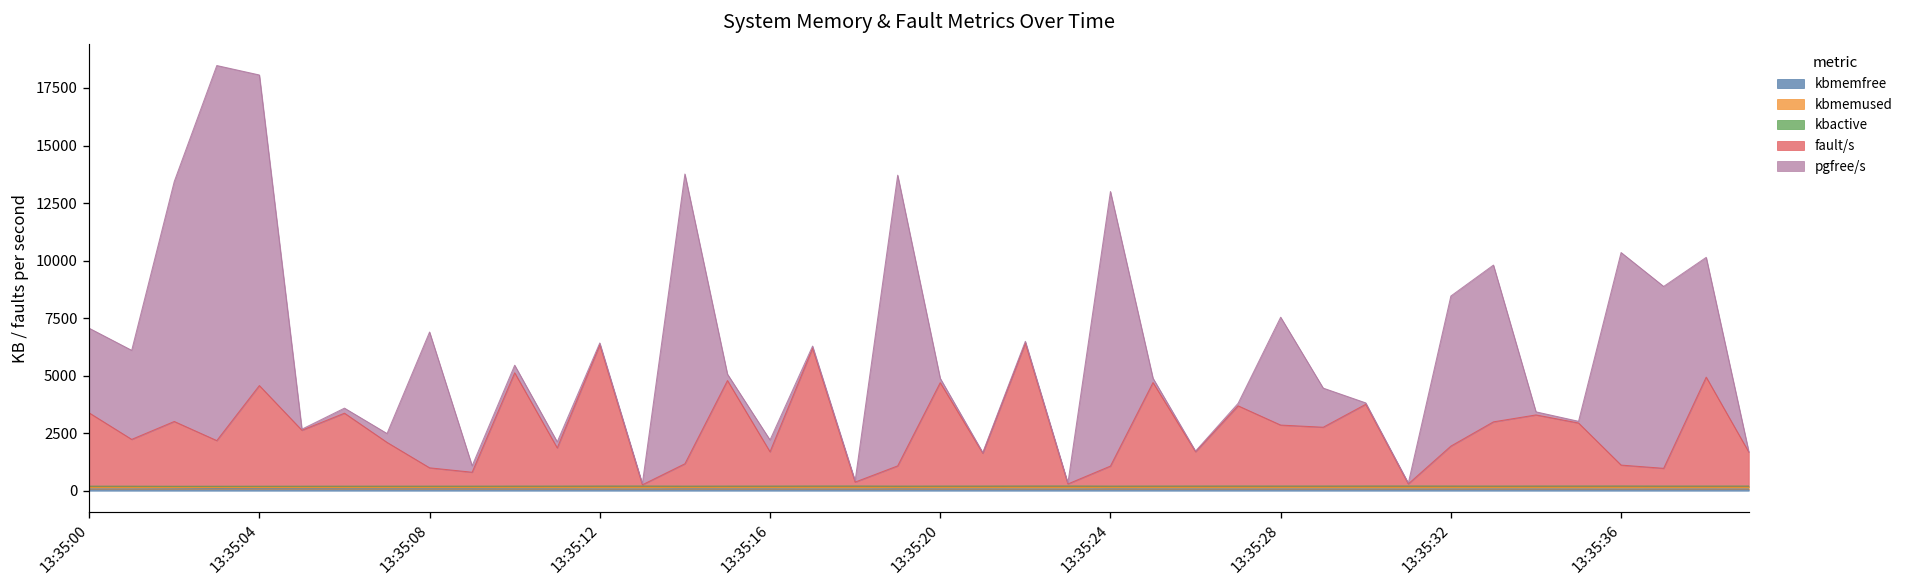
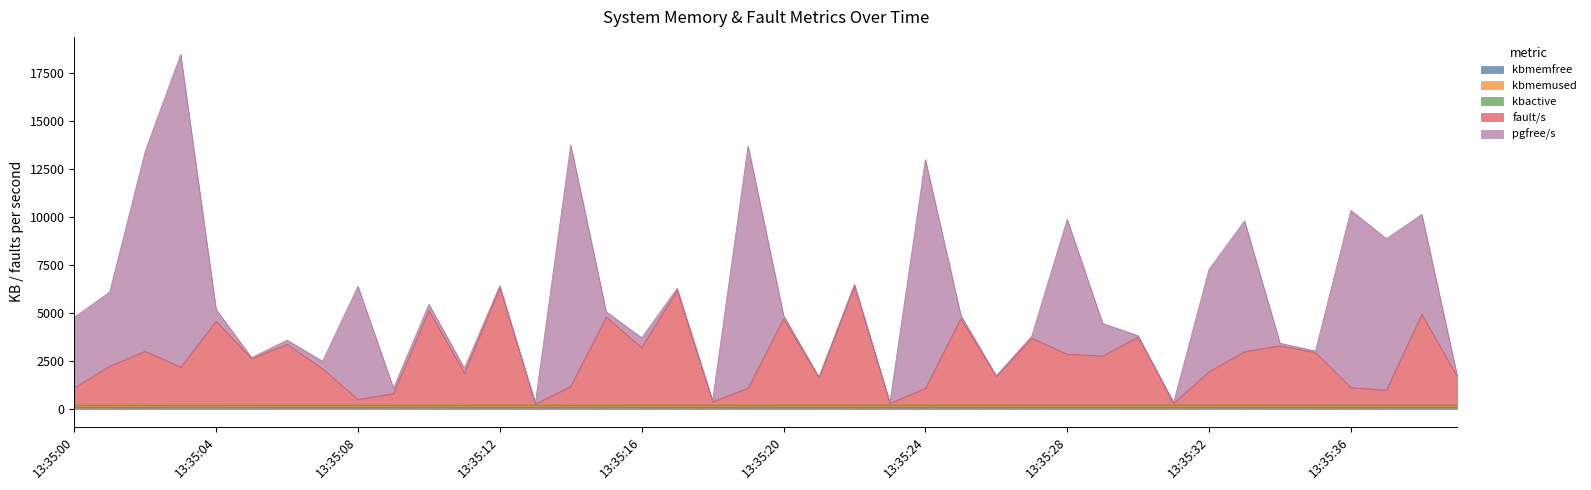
fault/s, 13:35:00: 3200 -> 900
pgfree/s, 13:35:04: 13500 -> 600
fault/s, 13:35:08: 800 -> 300
fault/s, 13:35:16: 1500 -> 3000
pgfree/s, 13:35:28: 4700 -> 7000
pgfree/s, 13:35:32: 6500 -> 5300
